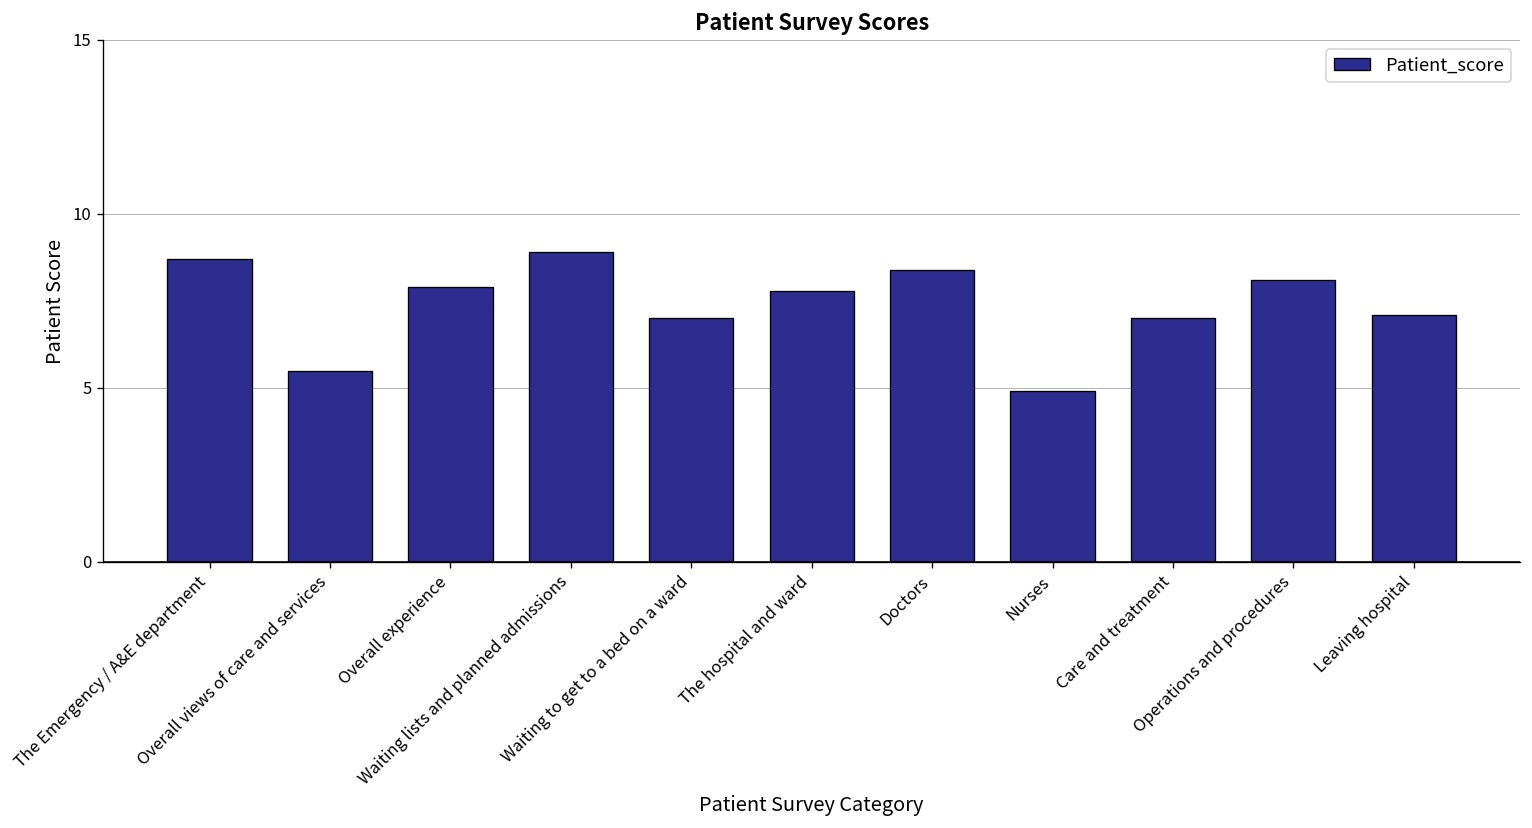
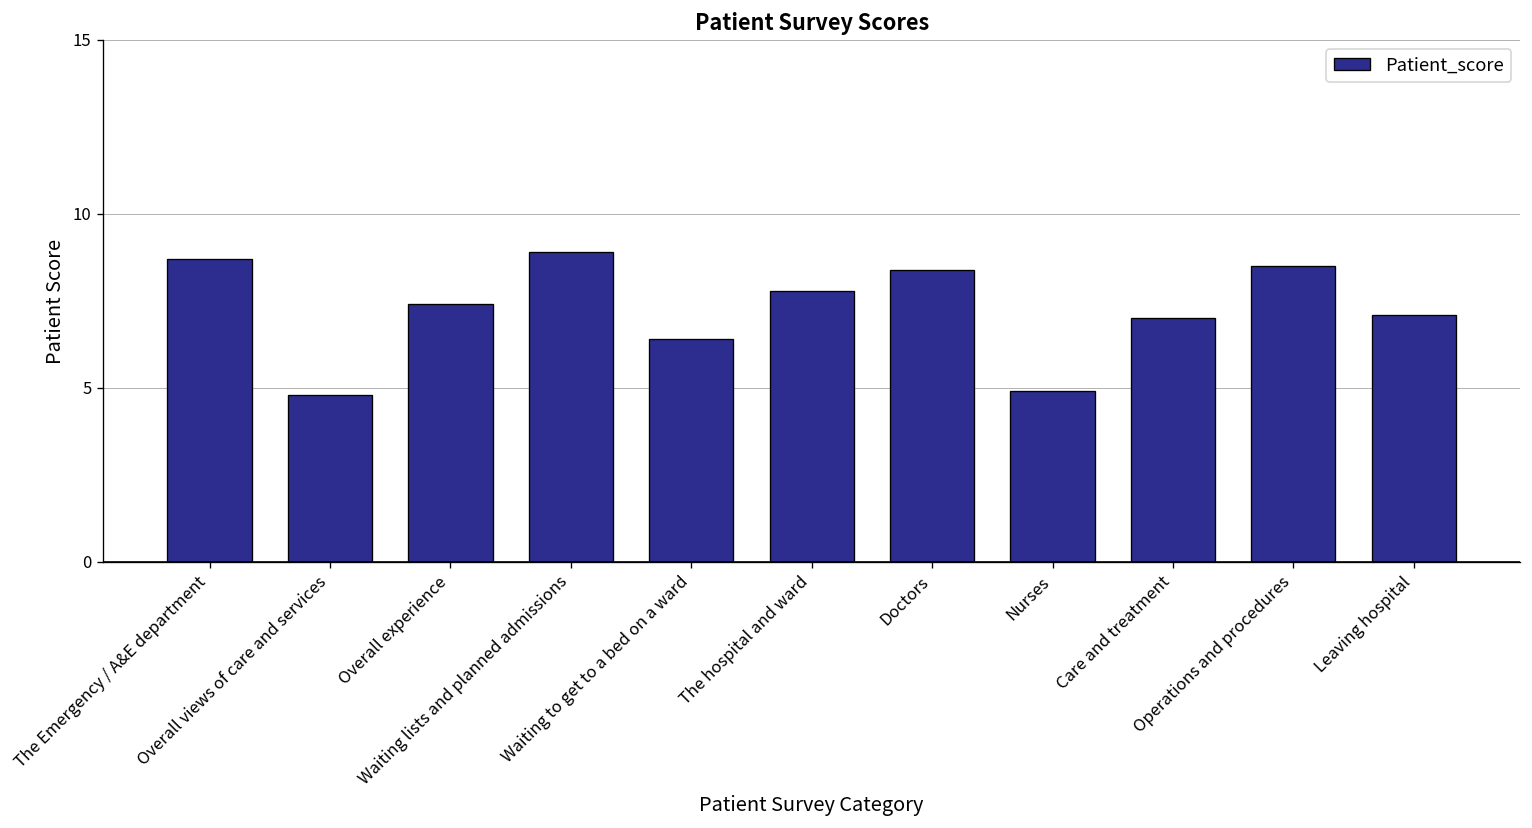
Overall views of care and services: 5.5 -> 4.8
Overall experience: 7.9 -> 7.4
Waiting to get to a bed on a ward: 7.0 -> 6.4
Operations and procedures: 8.1 -> 8.5
